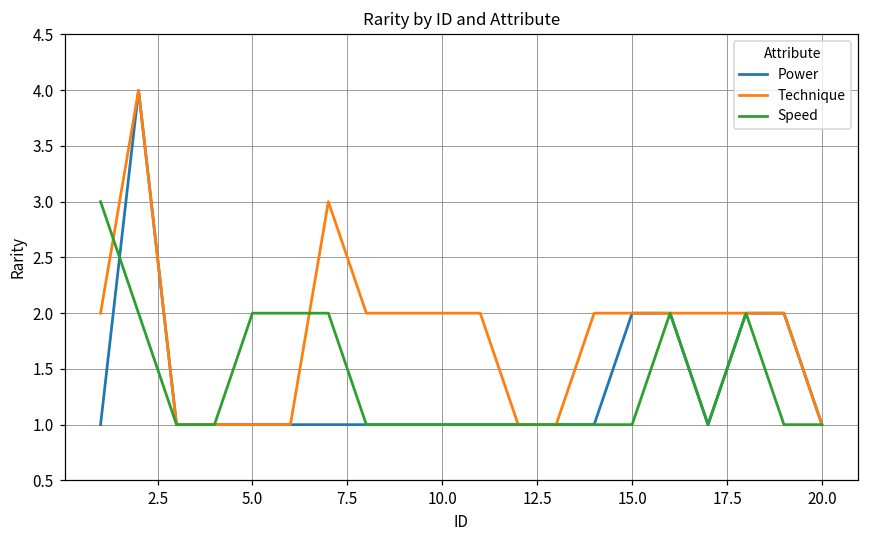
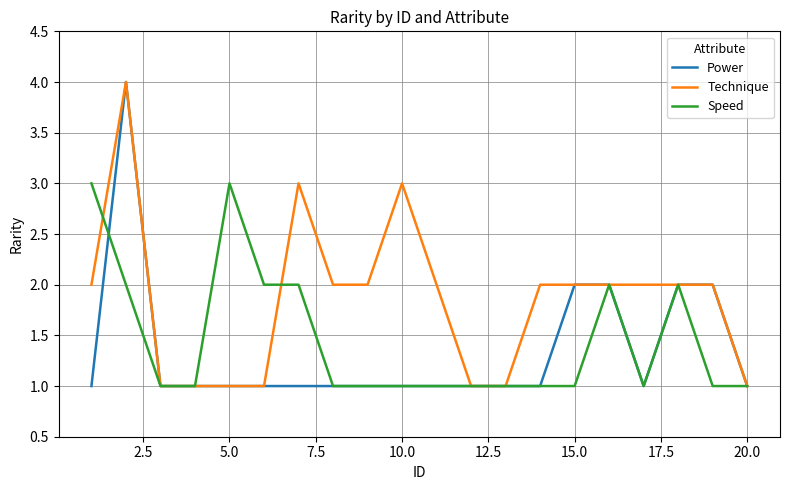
Speed, 5.0: 2 -> 3
Technique, 10.0: 2 -> 3
